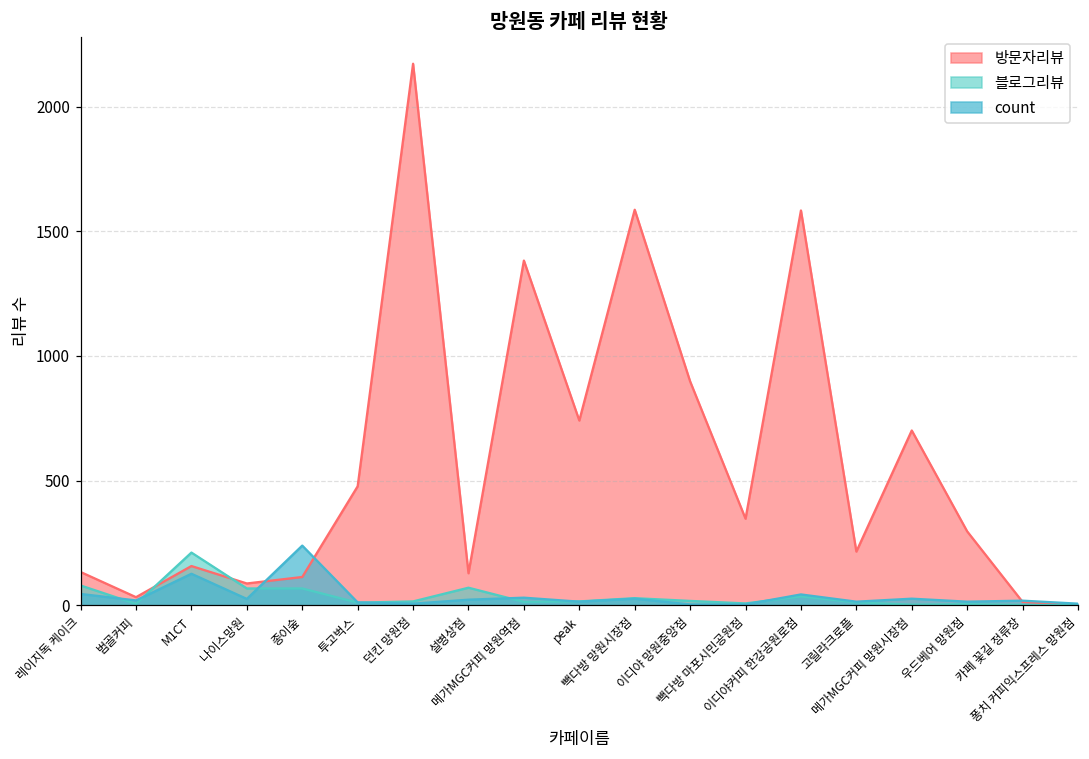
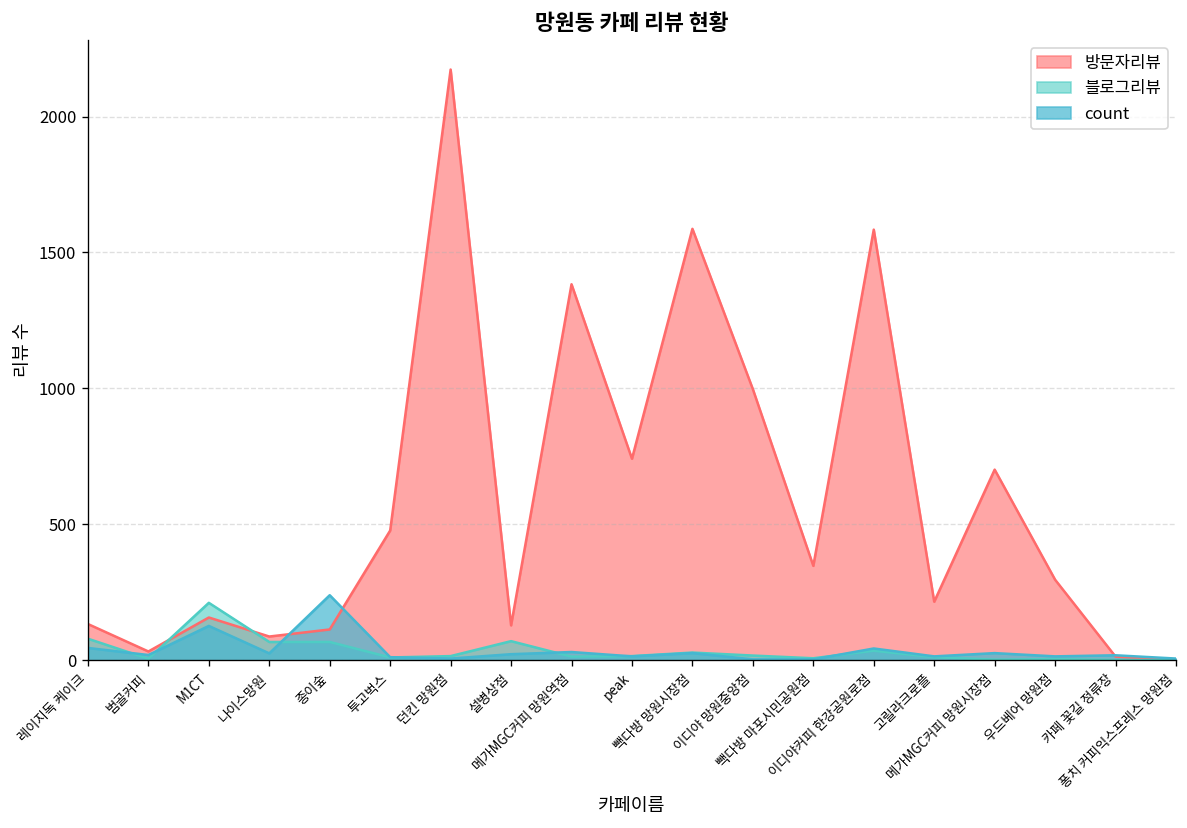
방문자리뷰, 이디야 망원중앙점: 900 -> 1000
